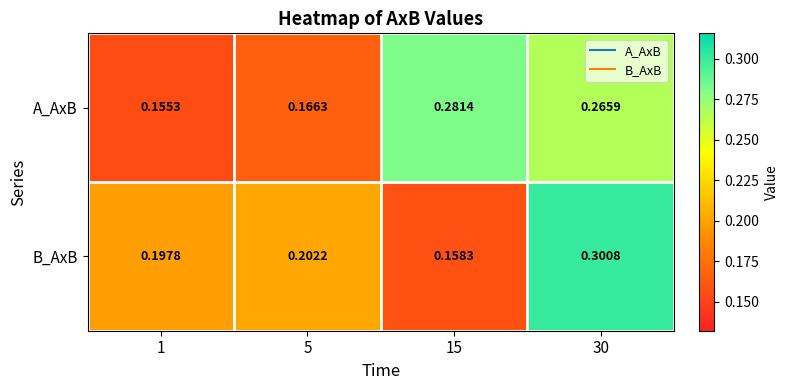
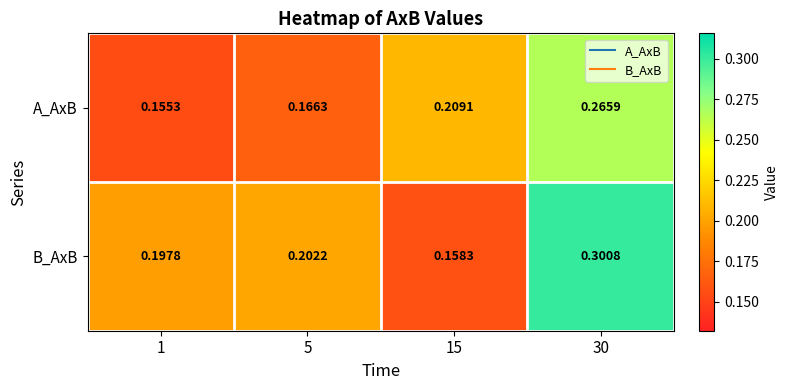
A_AxB, 15: 0.2814 -> 0.2091
